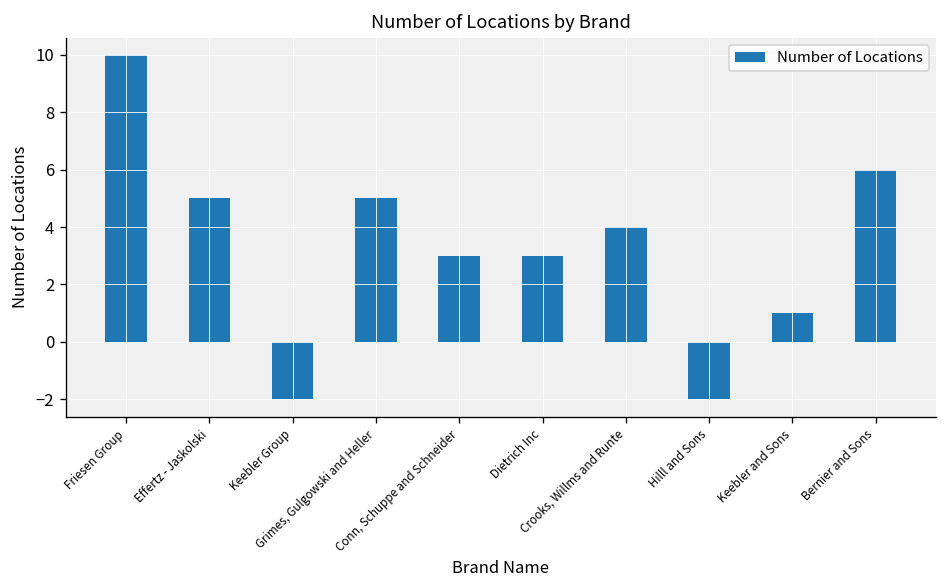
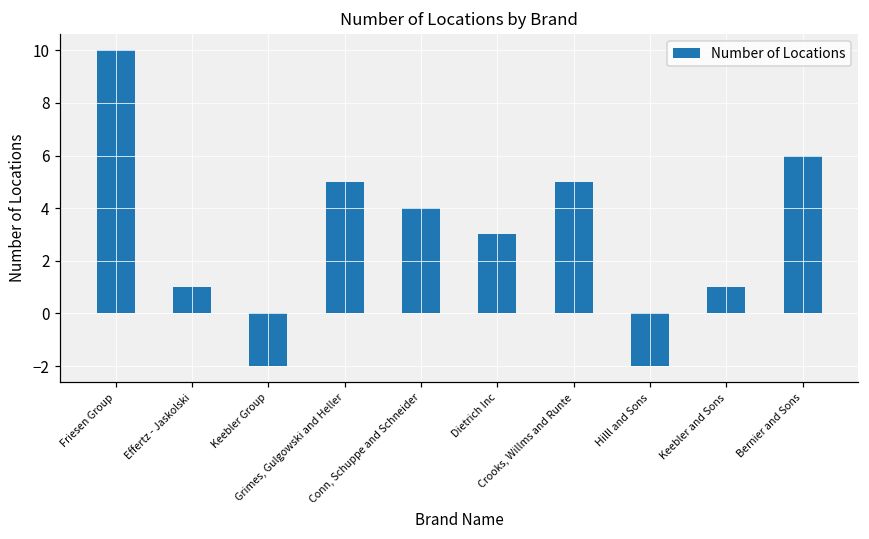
Effertz - Jaskolski: 5 -> 1
Conn, Schuppe and Schneider: 3 -> 4
Crooks, Willms and Runte: 4 -> 5
